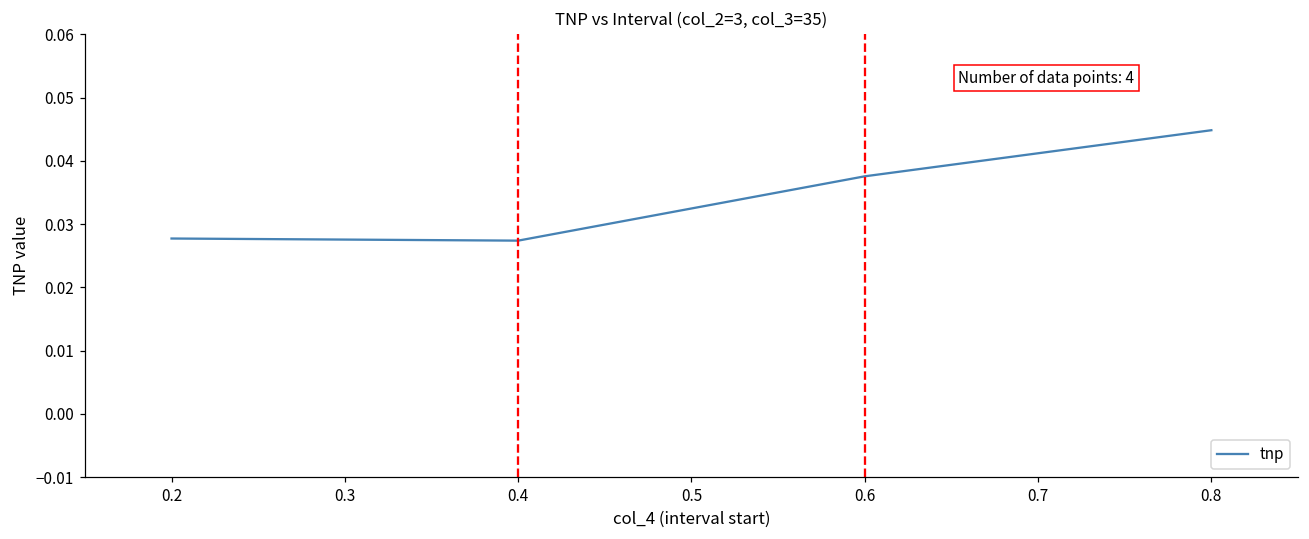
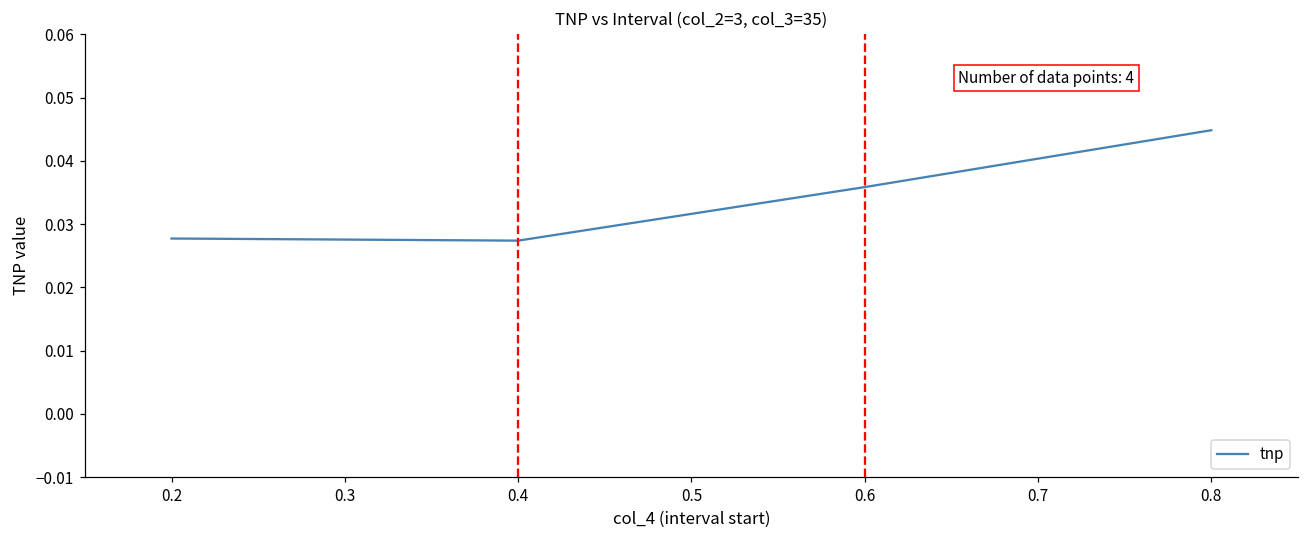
0.6: 0.038 -> 0.036
